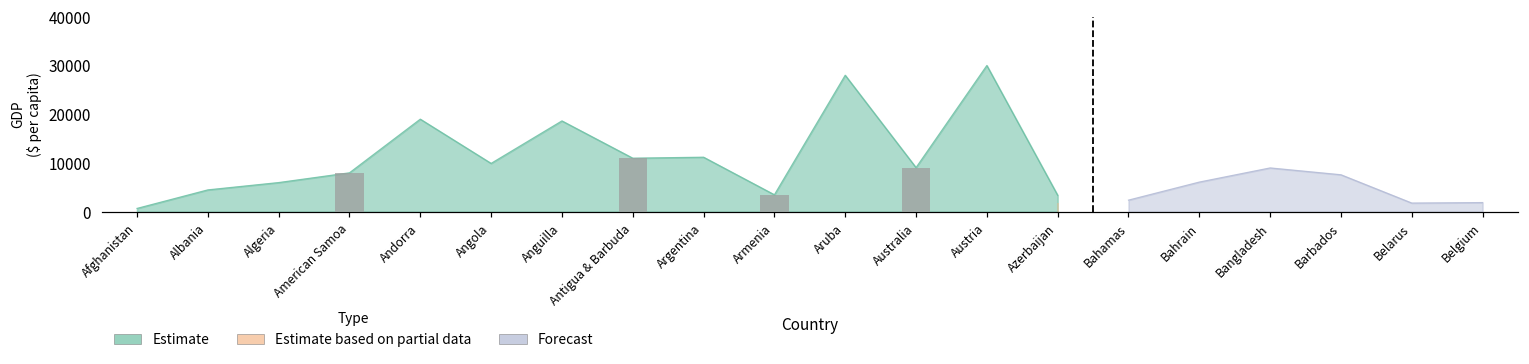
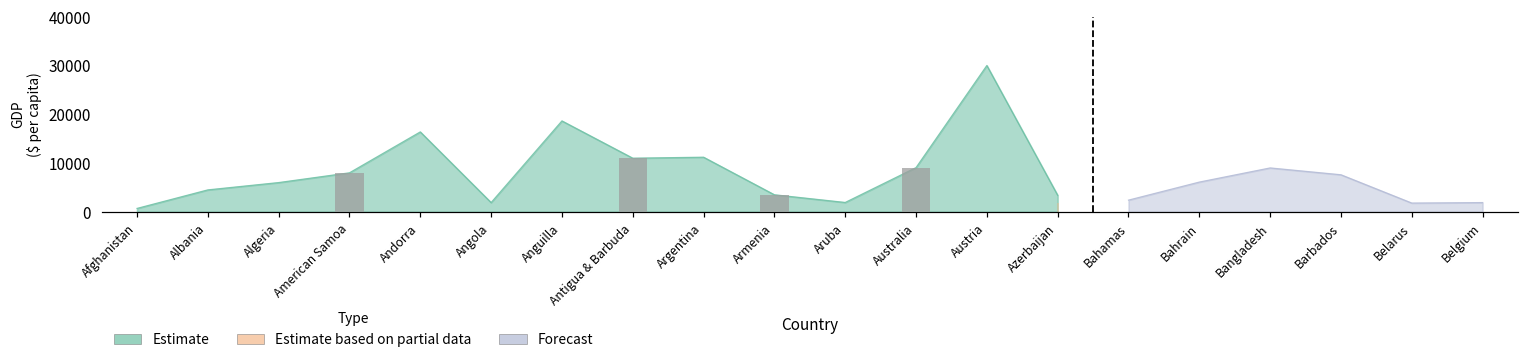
Estimate, Andorra: 19000 -> 16000
Estimate, Angola: 10000 -> 2000
Estimate, Aruba: 28000 -> 2000
